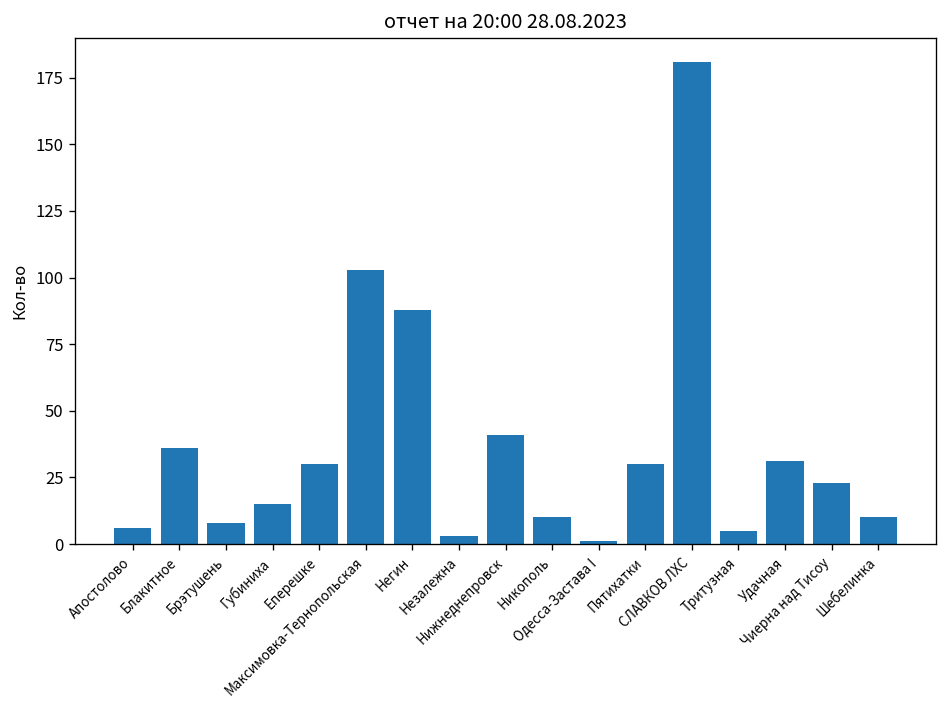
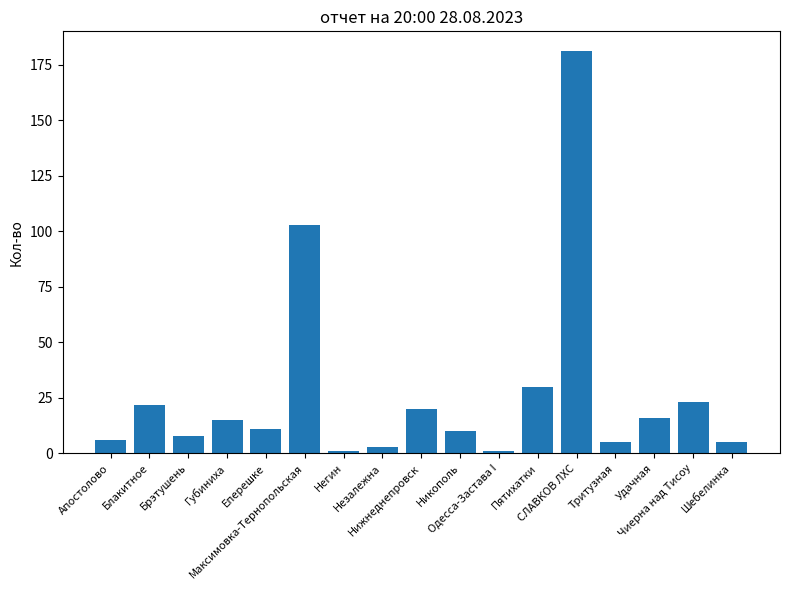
Блакитное: 36 -> 22
Еперешке: 30 -> 11
Негин: 88 -> 1
Нижнеднепровск: 41 -> 20
Удачная: 31 -> 16
Шебелинка: 10 -> 5
